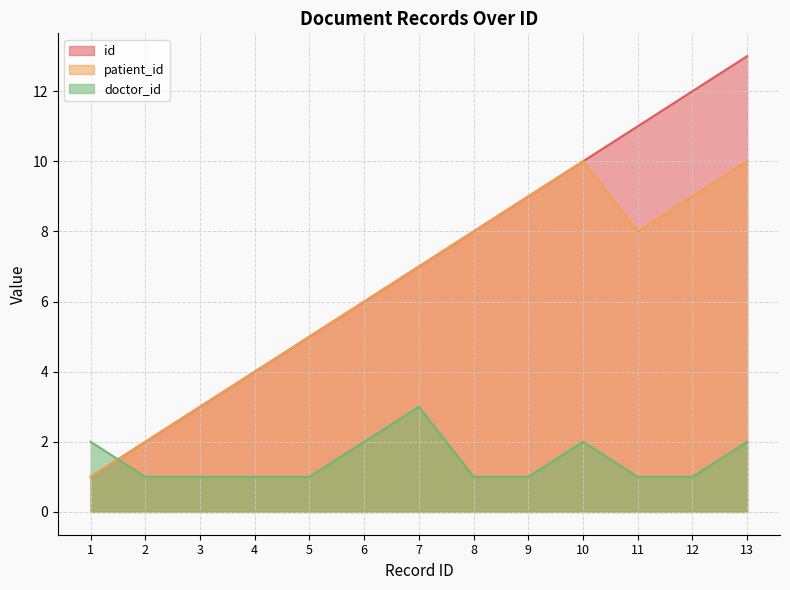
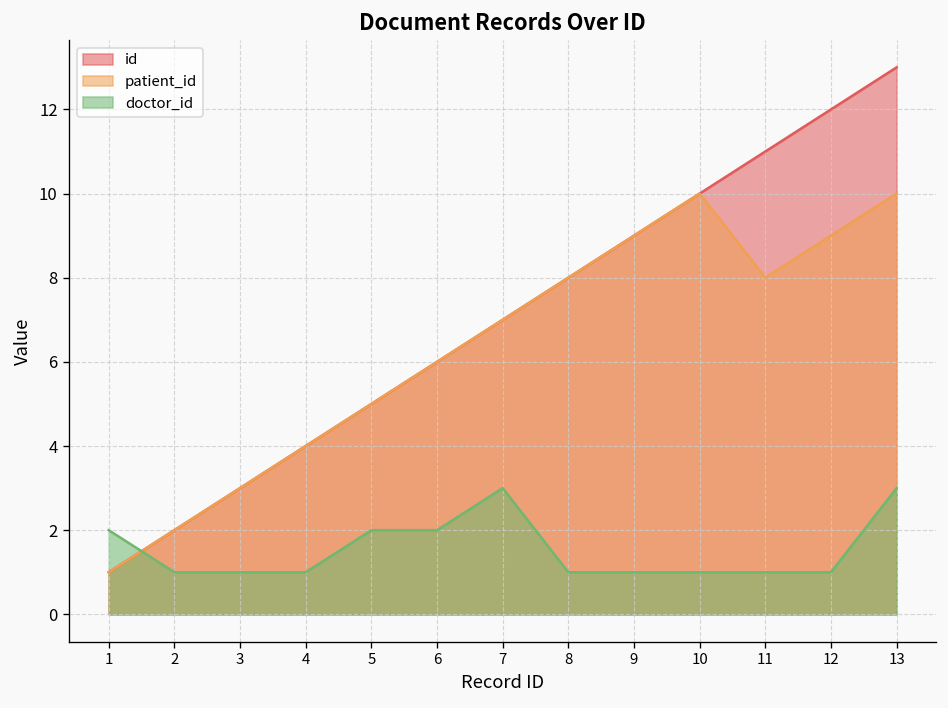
doctor_id, 5: 1 -> 2
doctor_id, 10: 2 -> 1
doctor_id, 13: 2 -> 3
